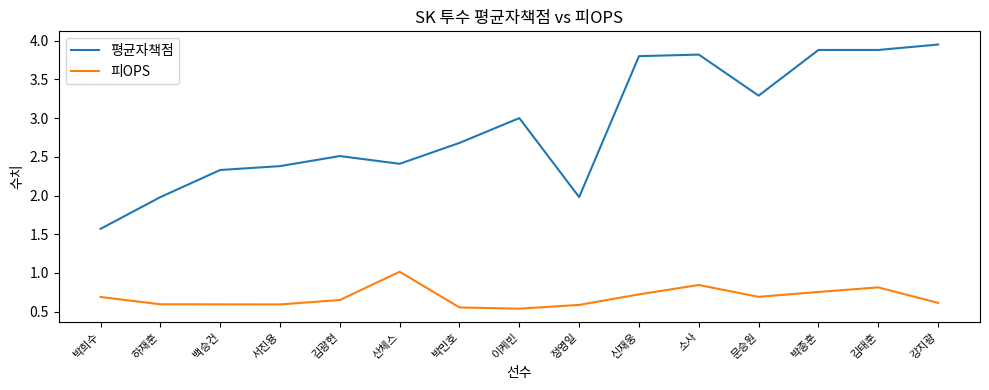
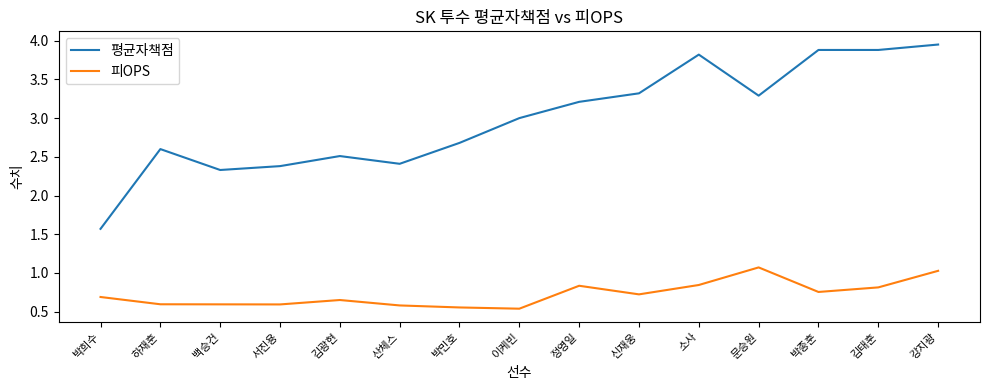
평균자책점, 하재훈: 2.0 -> 2.6
피OPS, 산체스: 1.0 -> 0.6
평균자책점, 정영일: 2.0 -> 3.2
피OPS, 정영일: 0.6 -> 0.8
평균자책점, 신재웅: 3.8 -> 3.3
피OPS, 문승원: 0.7 -> 1.1
피OPS, 강지광: 0.6 -> 1.0
